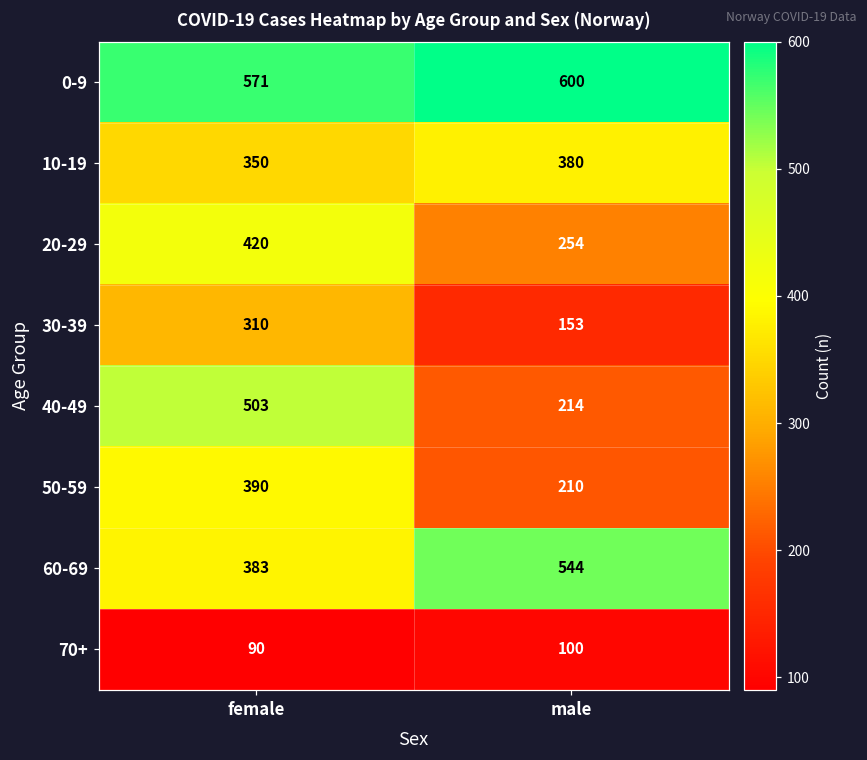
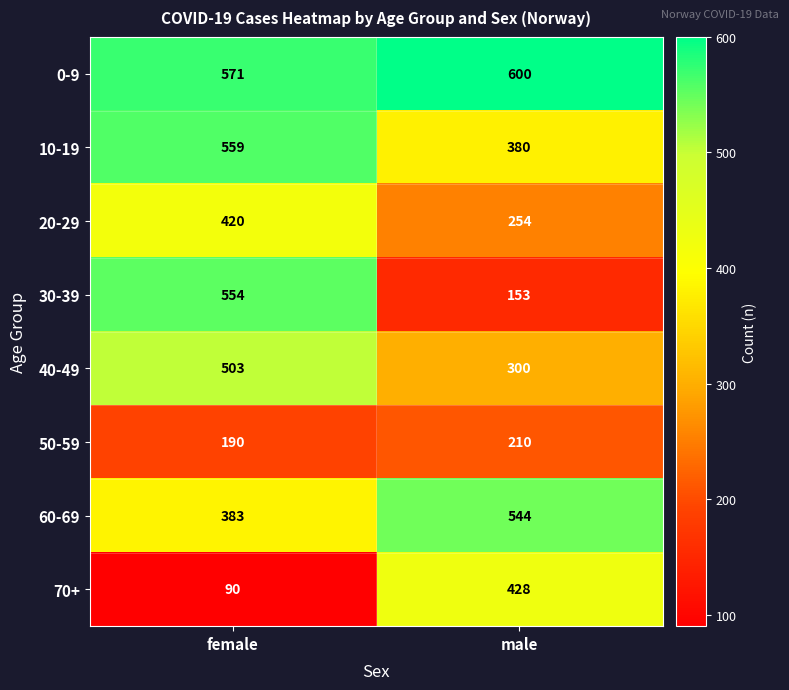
10-19, female: 350 -> 559
30-39, female: 310 -> 554
40-49, male: 214 -> 300
50-59, female: 390 -> 190
70+, male: 100 -> 428
